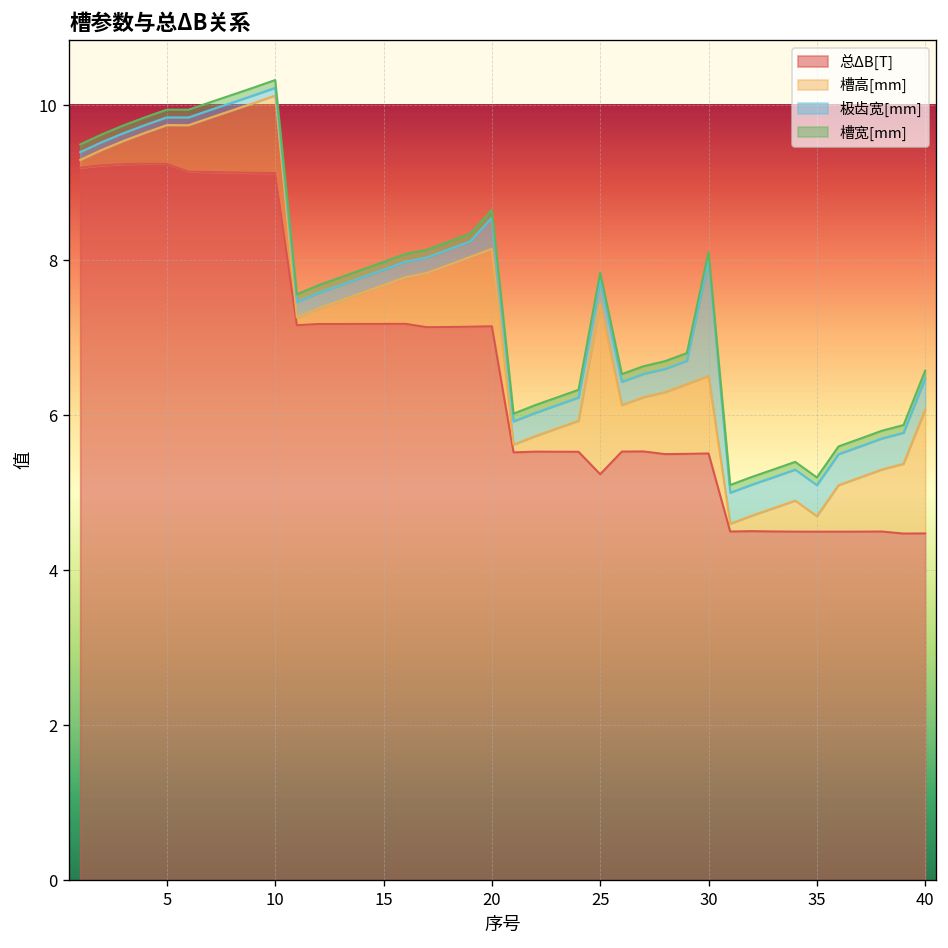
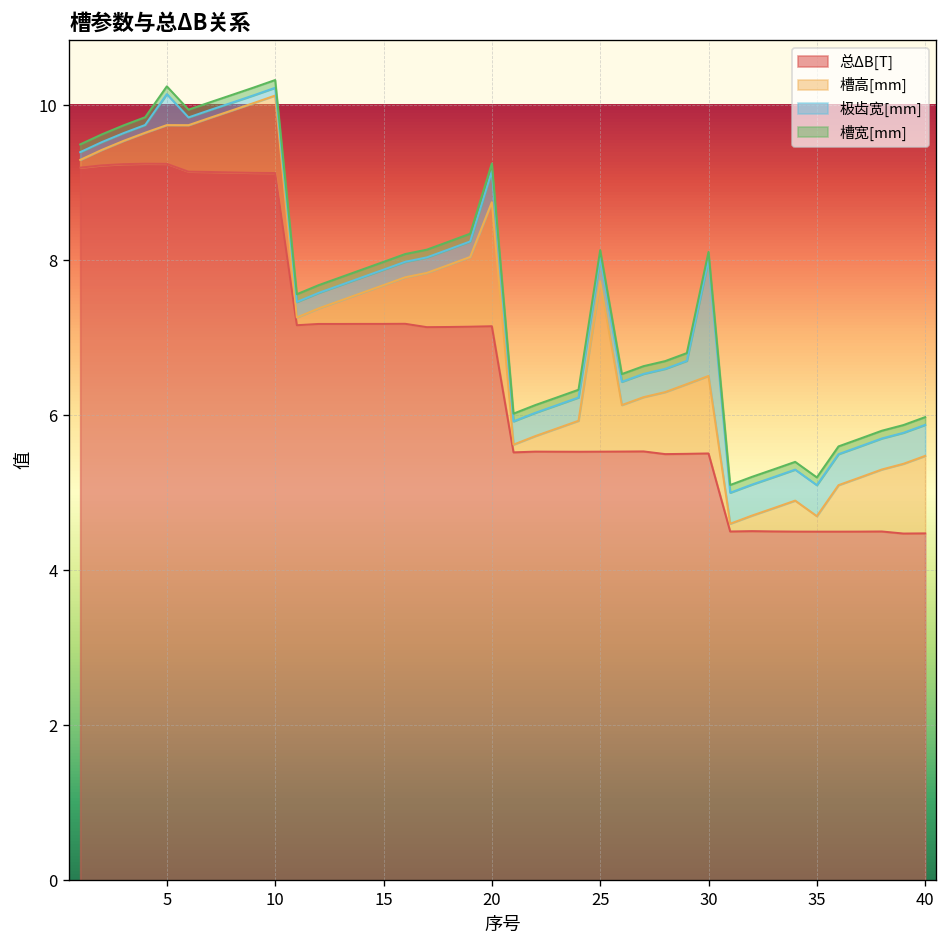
极齿宽[mm], 5: 0.1 -> 0.4
槽高[mm], 20: 1.0 -> 1.6
总ΔB[T], 25: 5.2 -> 5.5
槽高[mm], 40: 1.6 -> 1.0
